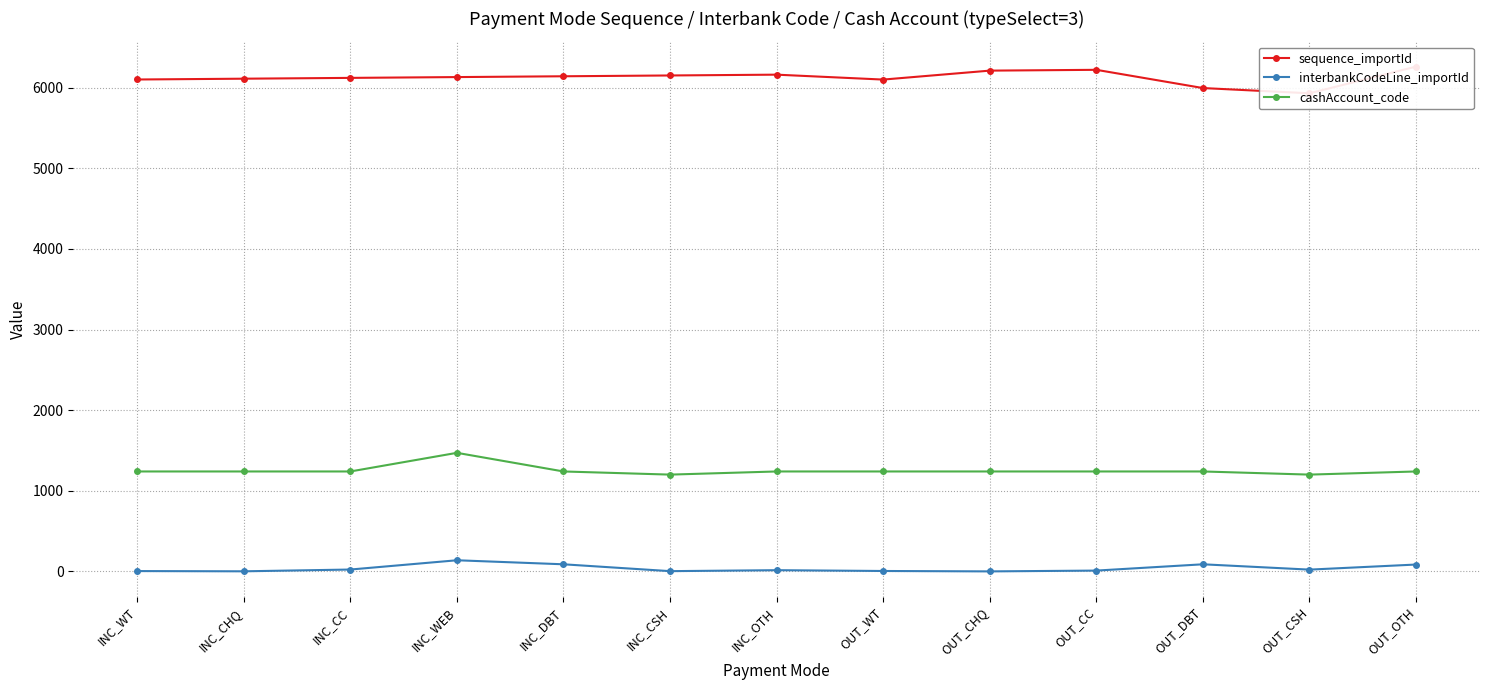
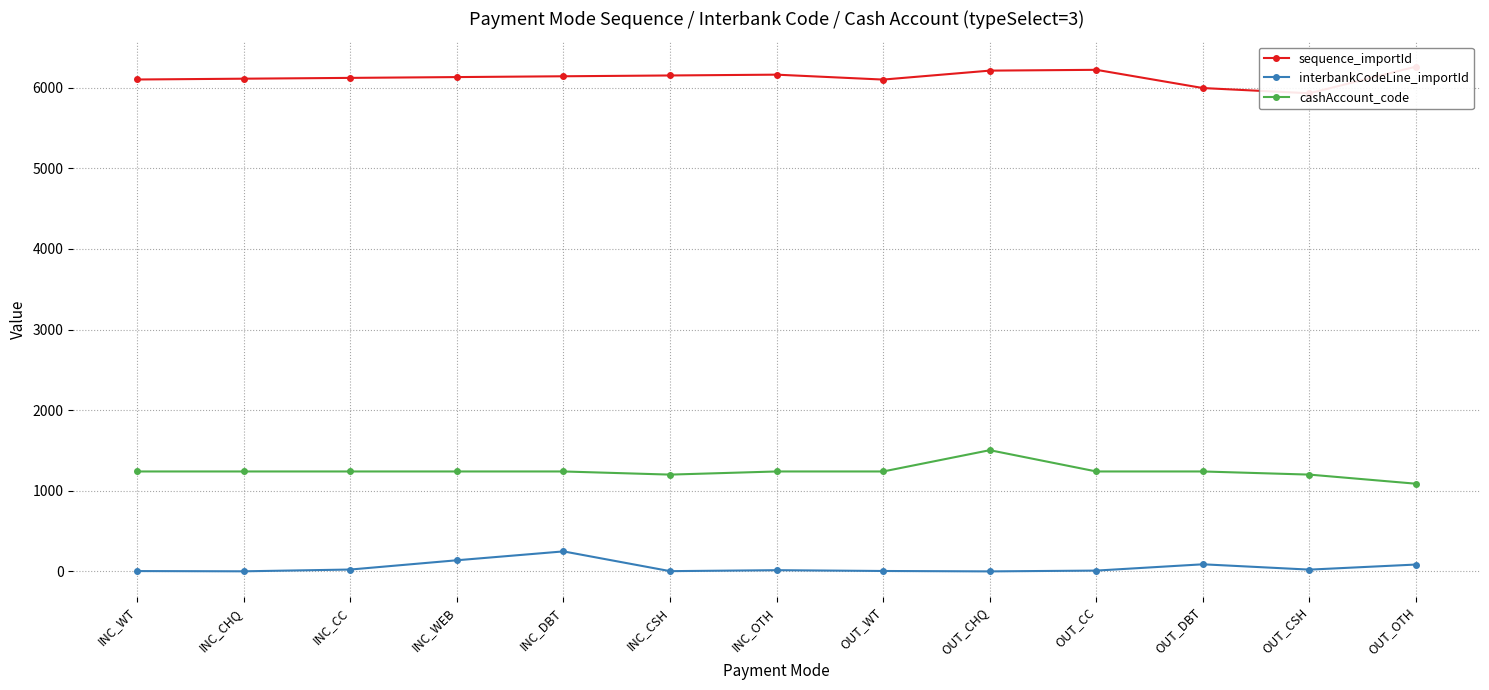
cashAccount_code, INC_WEB: 1500 -> 1200
interbankCodeLine_importId, INC_DBT: 100 -> 200
cashAccount_code, OUT_CHQ: 1200 -> 1500
cashAccount_code, OUT_OTH: 1200 -> 1100
